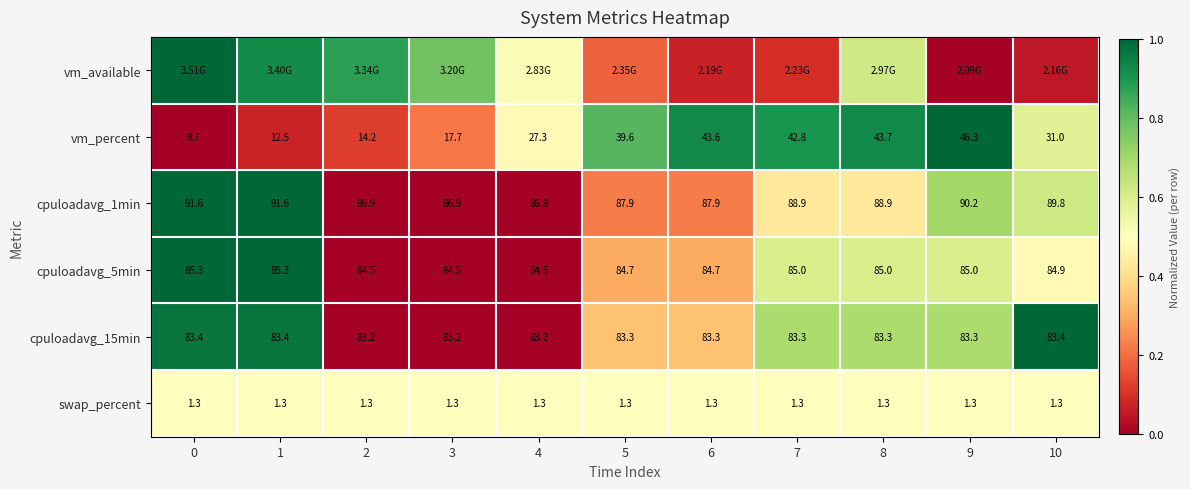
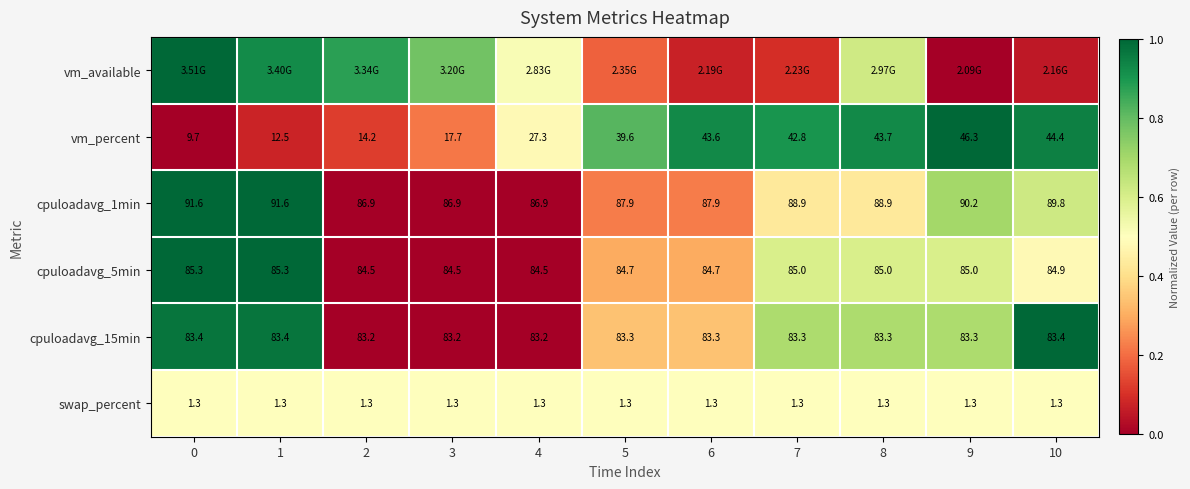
vm_percent, 10: 31.0 -> 44.4
